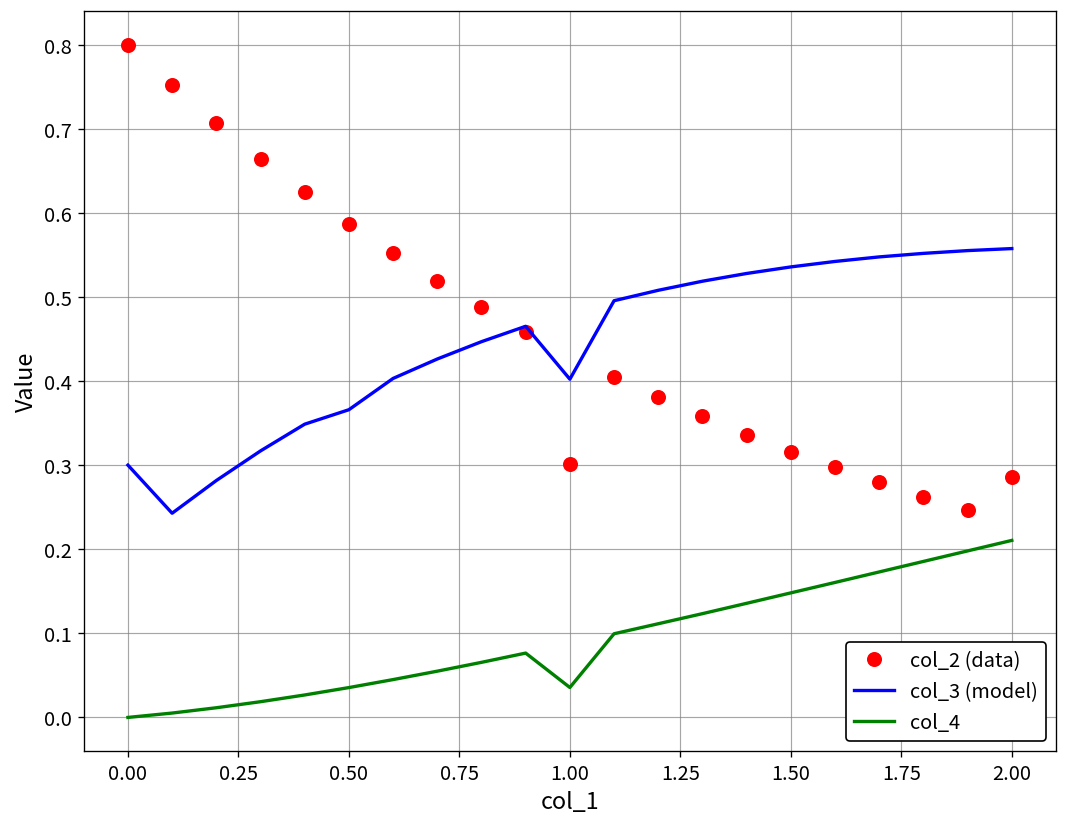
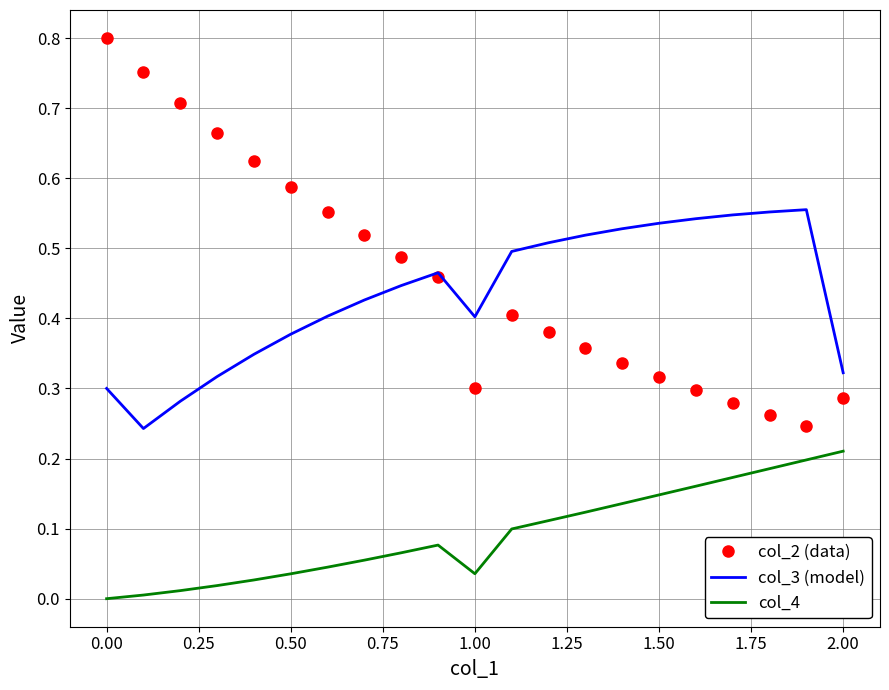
col_3 (model), 0.50: 0.37 -> 0.38
col_3 (model), 2.00: 0.56 -> 0.32
